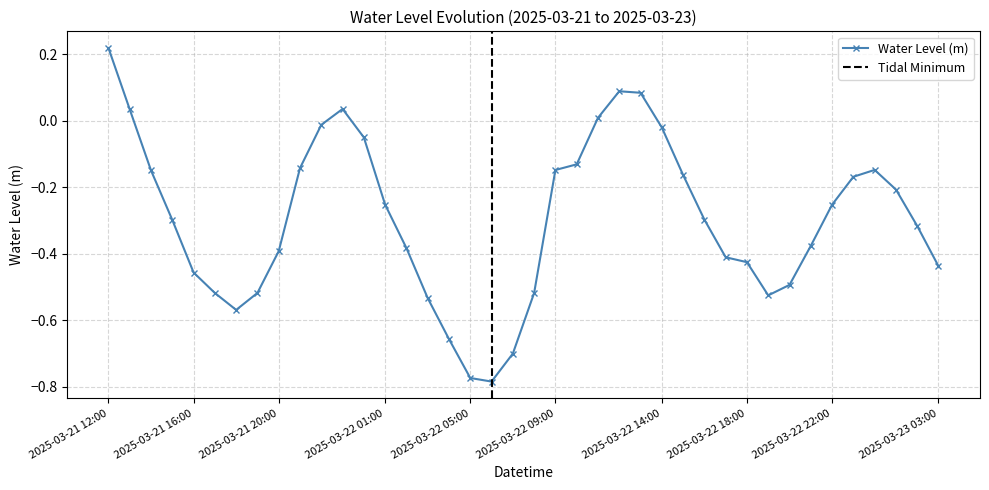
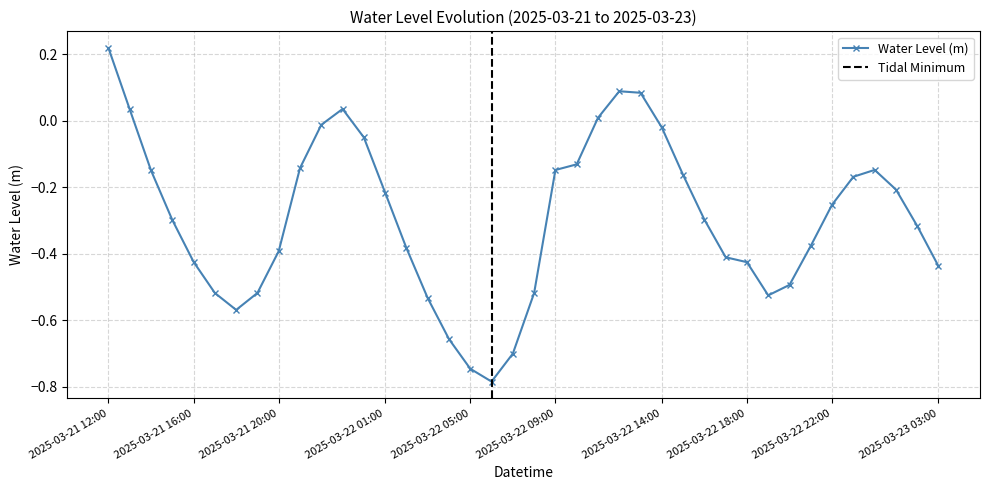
2025-03-21 16:00: -0.46 -> -0.42
2025-03-22 01:00: -0.25 -> -0.22
2025-03-22 05:00: -0.77 -> -0.75
